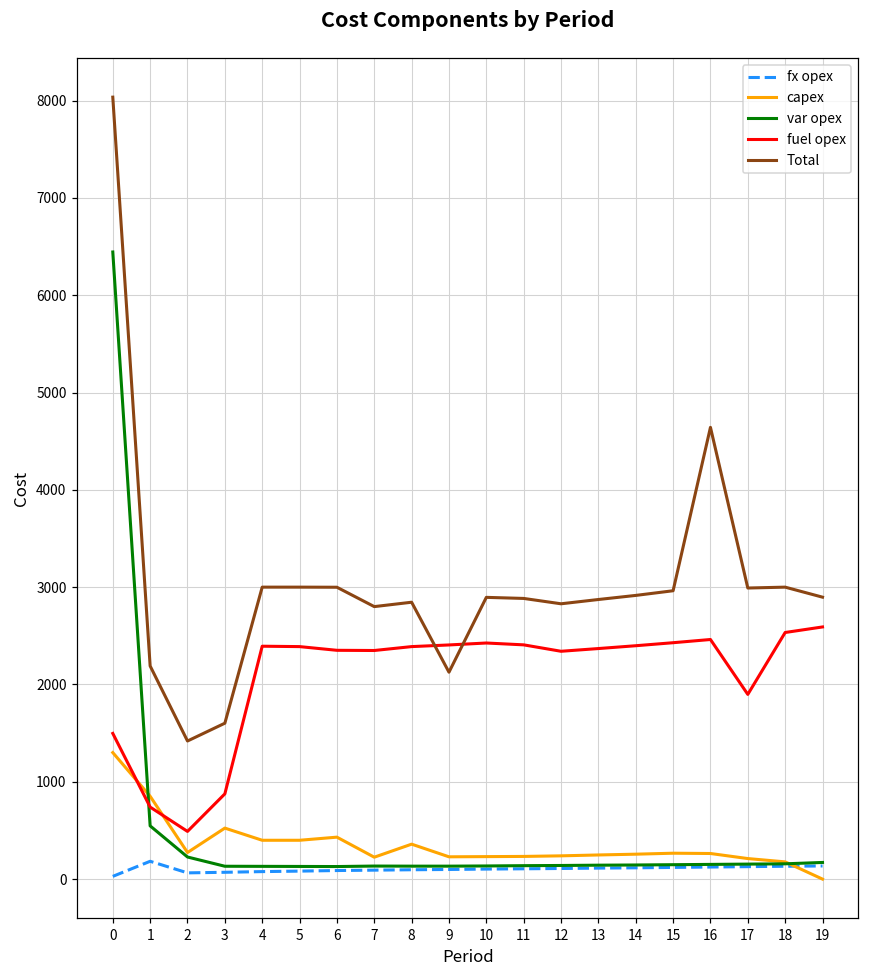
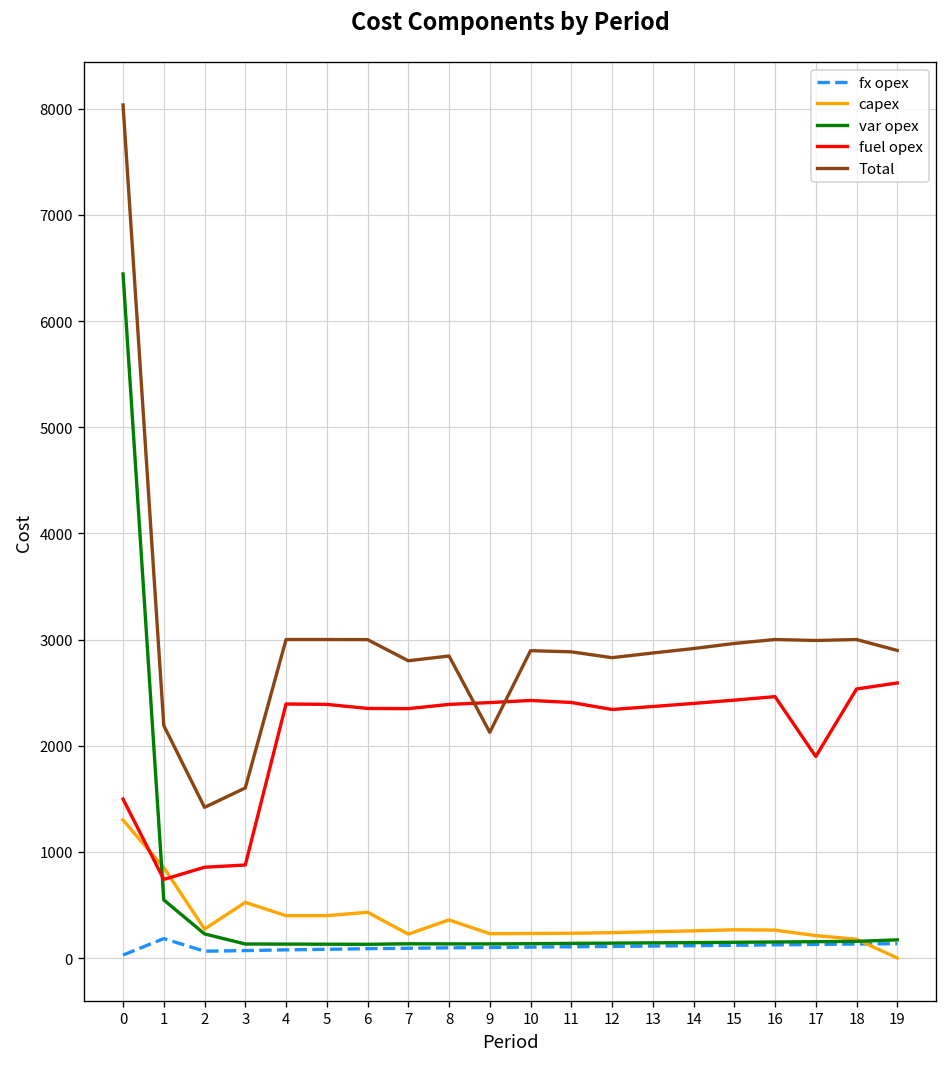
fuel opex, 2: 500 -> 900
Total, 16: 4600 -> 3000
